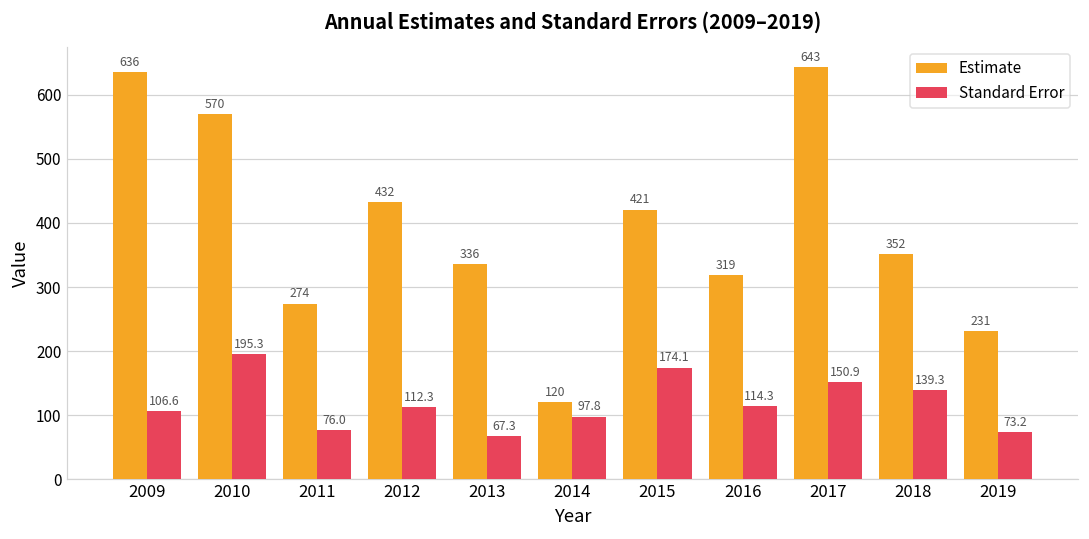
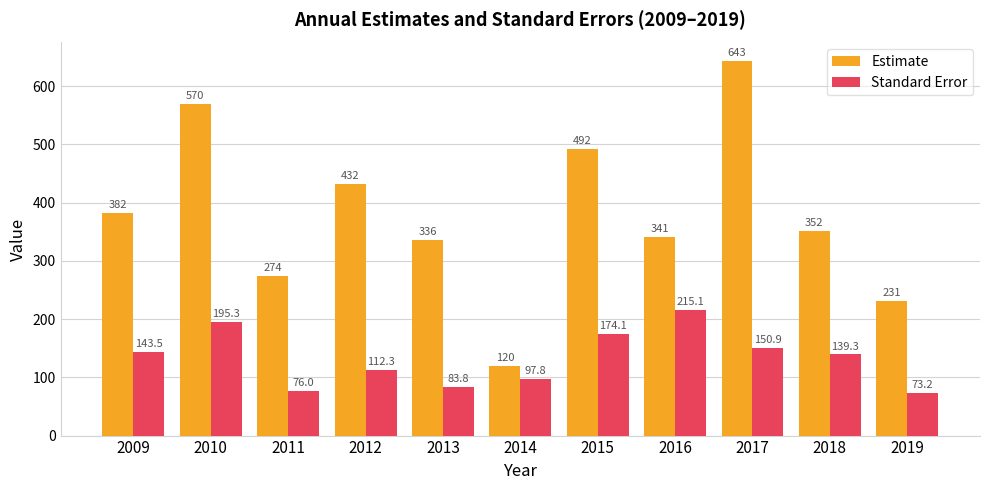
Estimate, 2009: 636 -> 382
Standard Error, 2009: 106.6 -> 143.5
Standard Error, 2013: 67.3 -> 83.8
Estimate, 2015: 421 -> 492
Estimate, 2016: 319 -> 341
Standard Error, 2016: 114.3 -> 215.1
